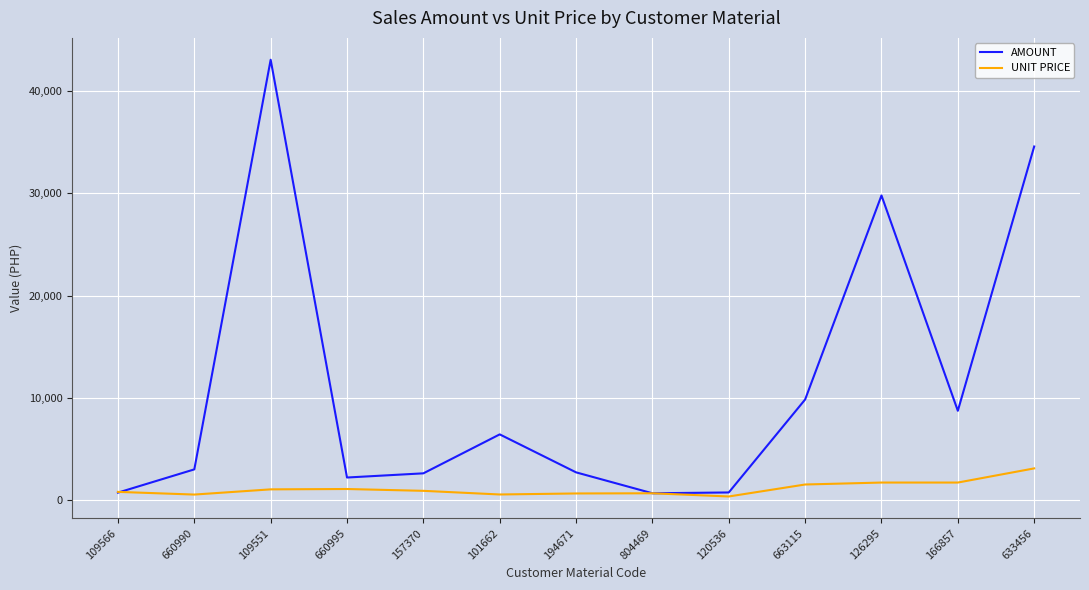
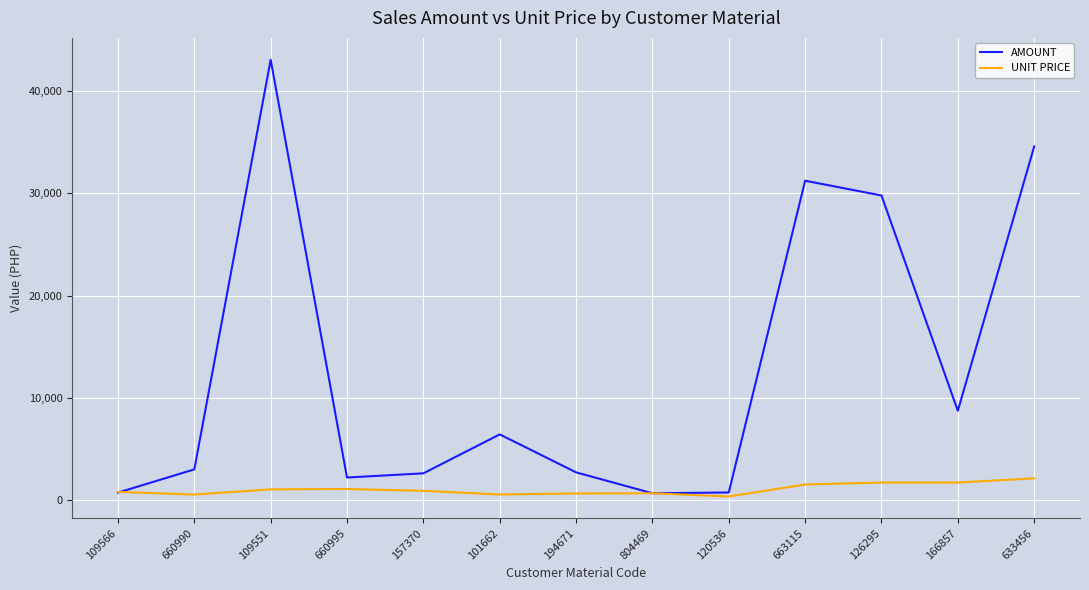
AMOUNT, 663115: 9,900 -> 31,200
UNIT PRICE, 633456: 3,100 -> 2,200
